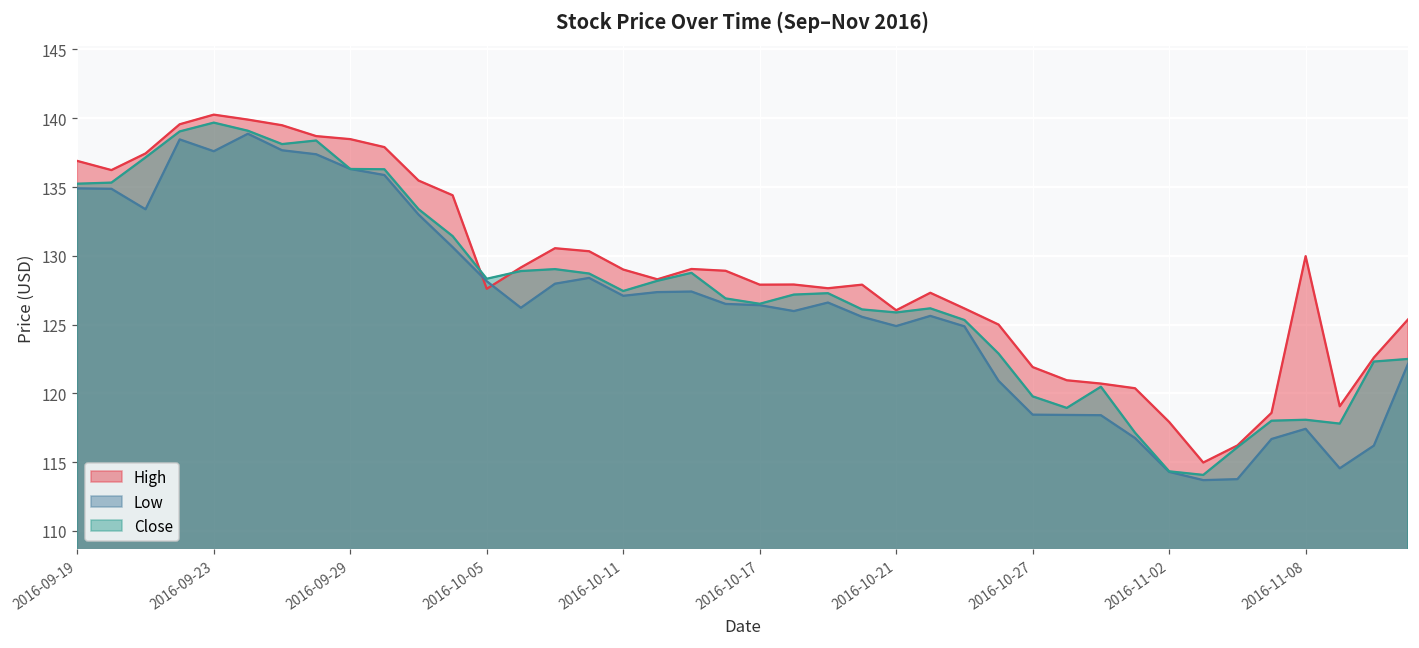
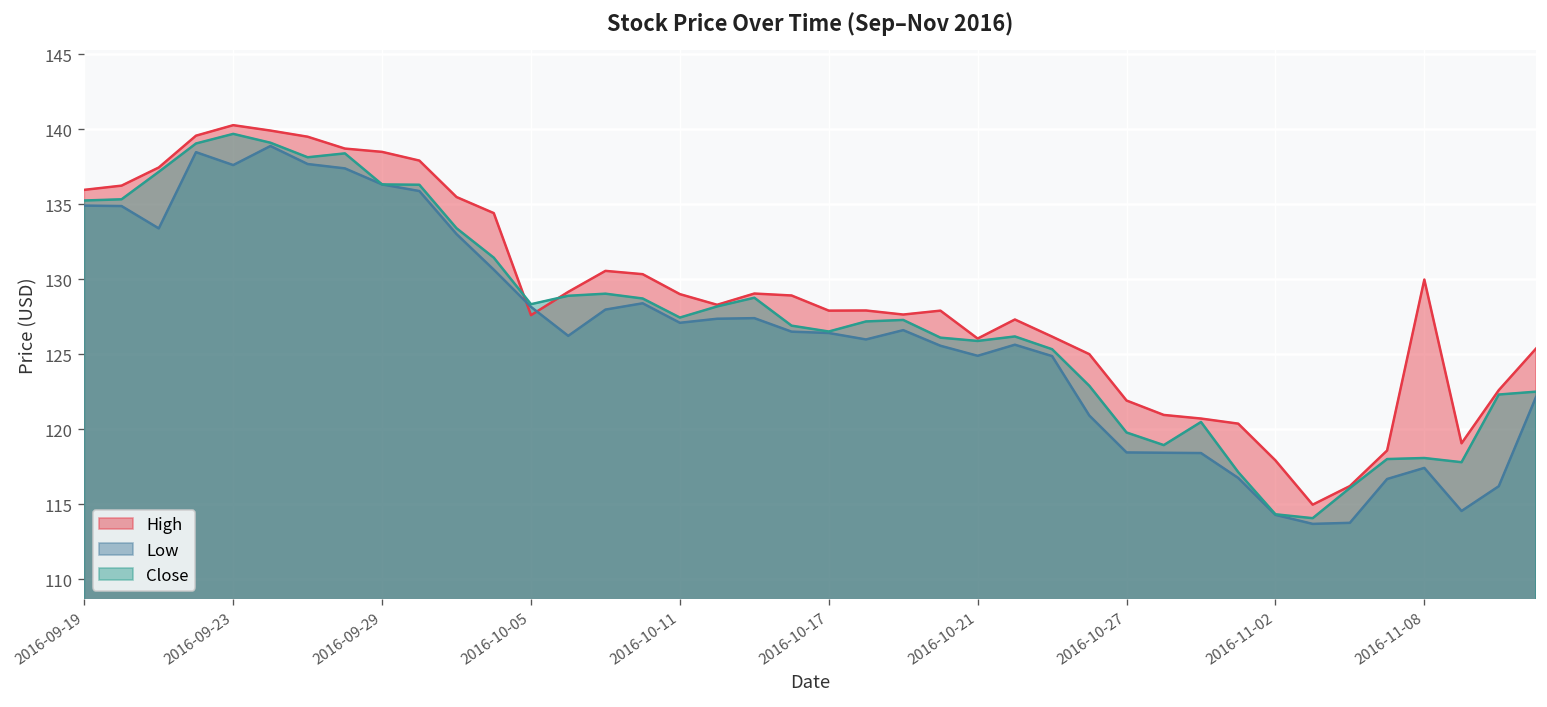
High, 2016-09-19: 136.9 -> 135.9
